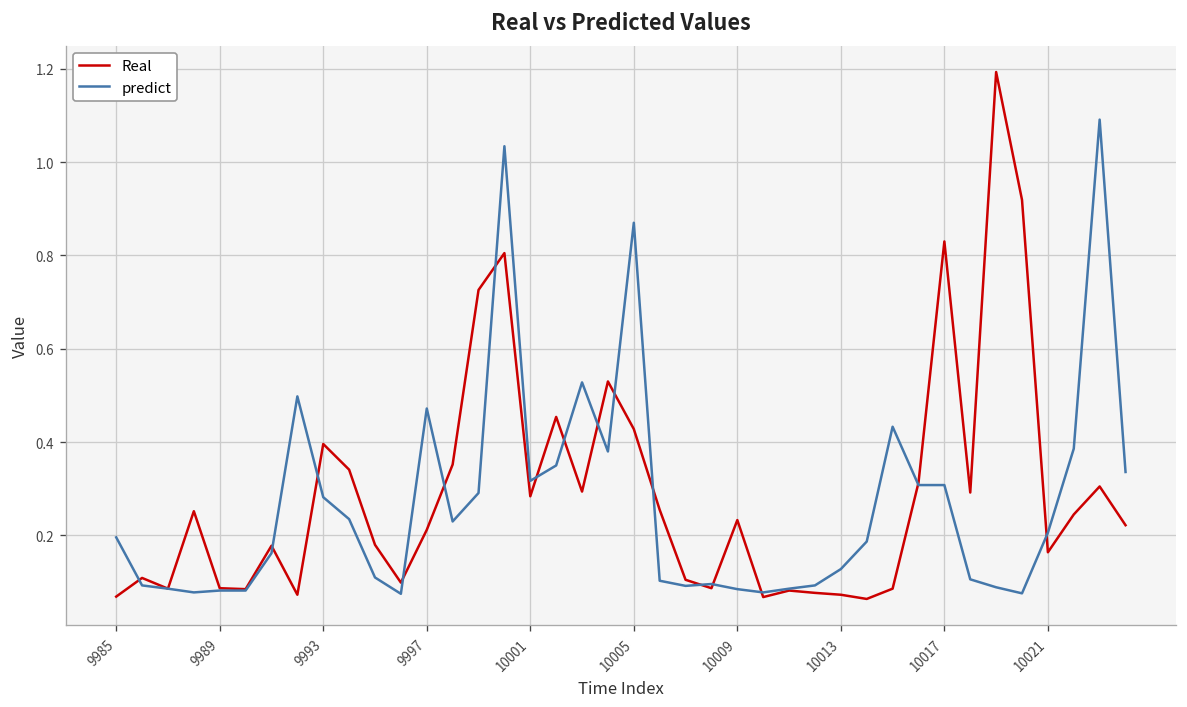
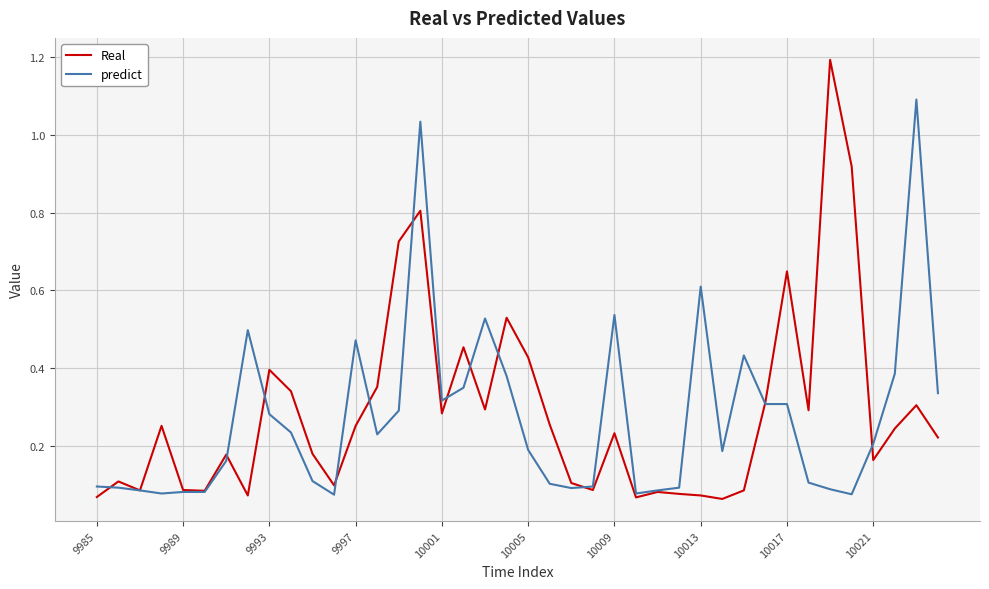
predict, 9985: 0.20 -> 0.10
Real, 9997: 0.21 -> 0.25
predict, 10005: 0.87 -> 0.19
predict, 10009: 0.09 -> 0.54
predict, 10013: 0.13 -> 0.61
Real, 10017: 0.83 -> 0.65
